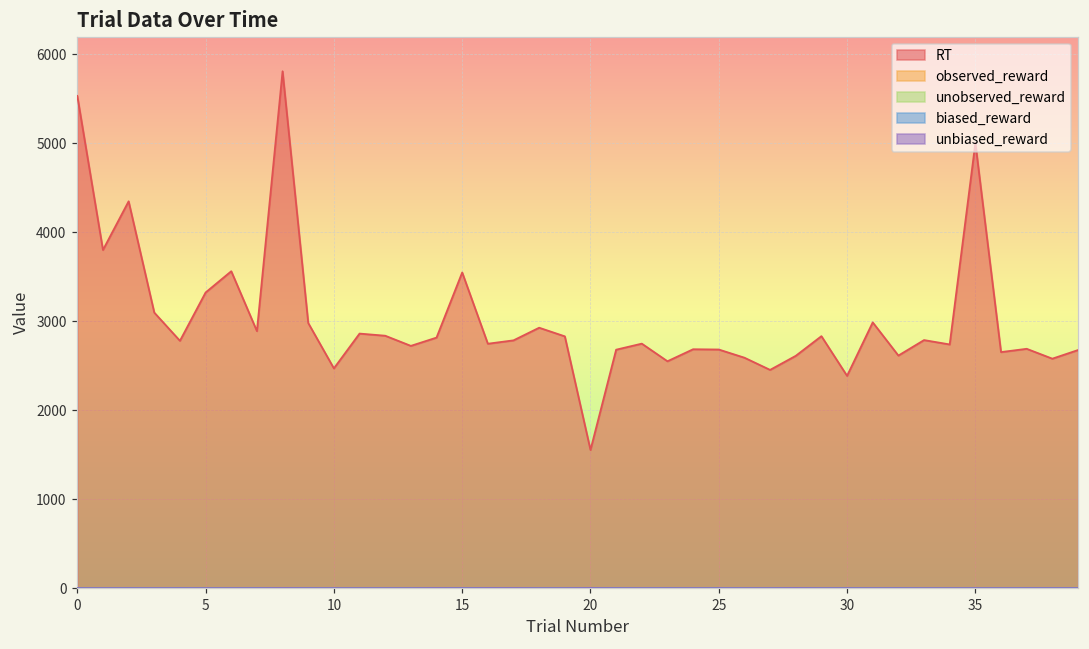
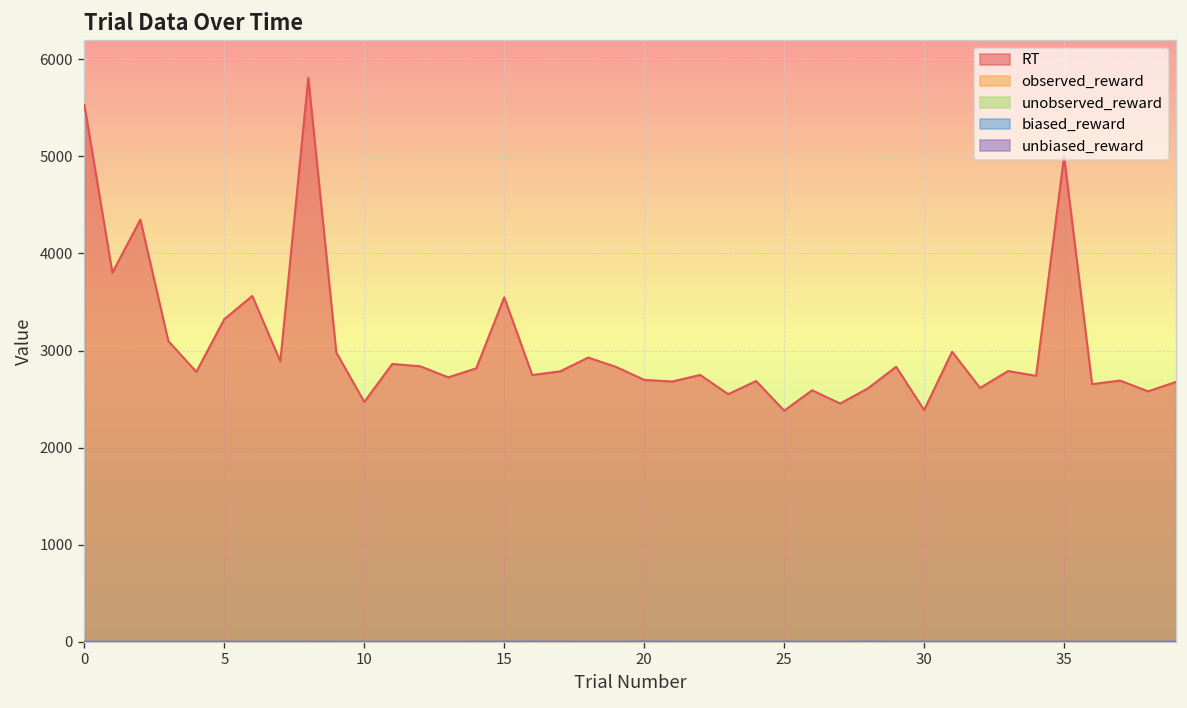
RT, 20: 1600 -> 2700
RT, 25: 2700 -> 2400
